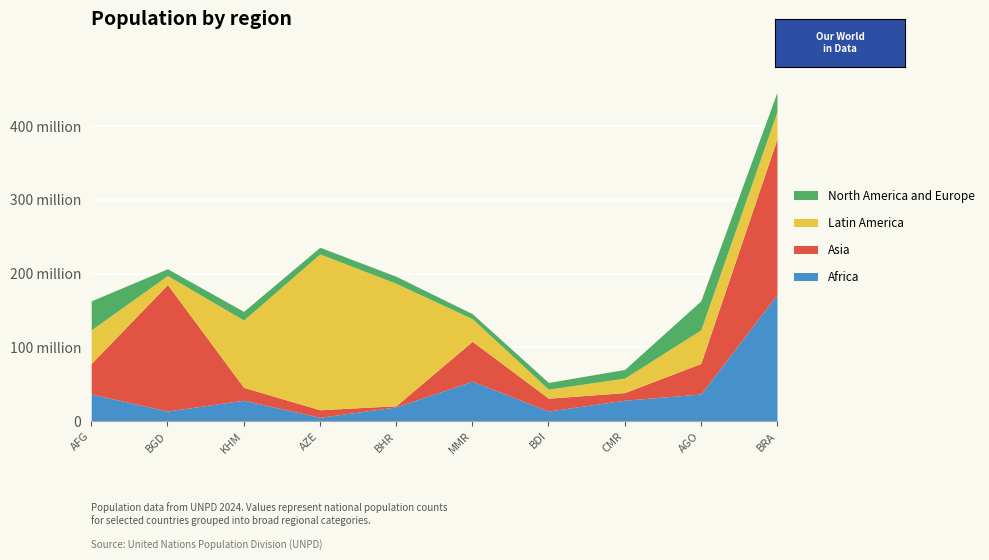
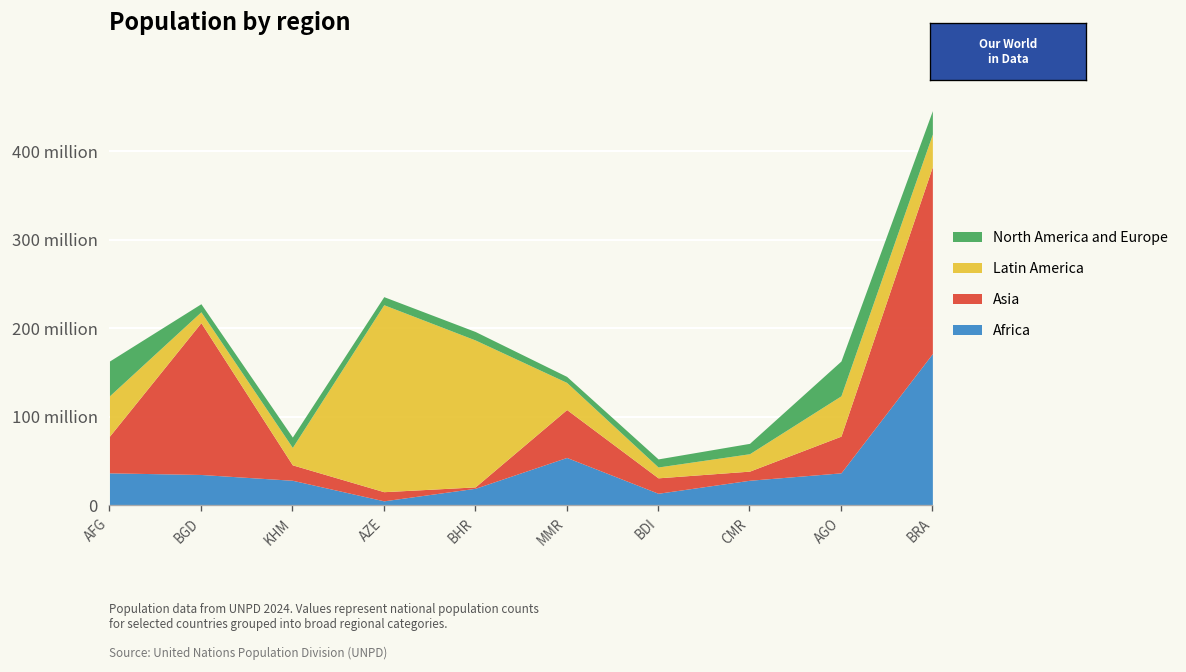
Africa, BGD: 10 million -> 30 million
Latin America, KHM: 90 million -> 20 million
